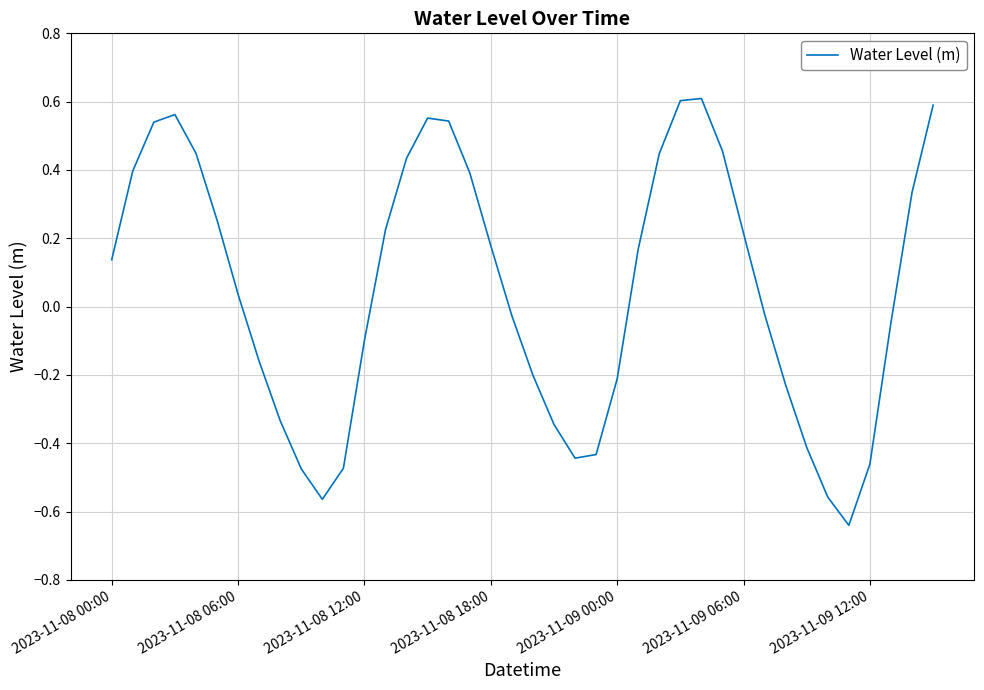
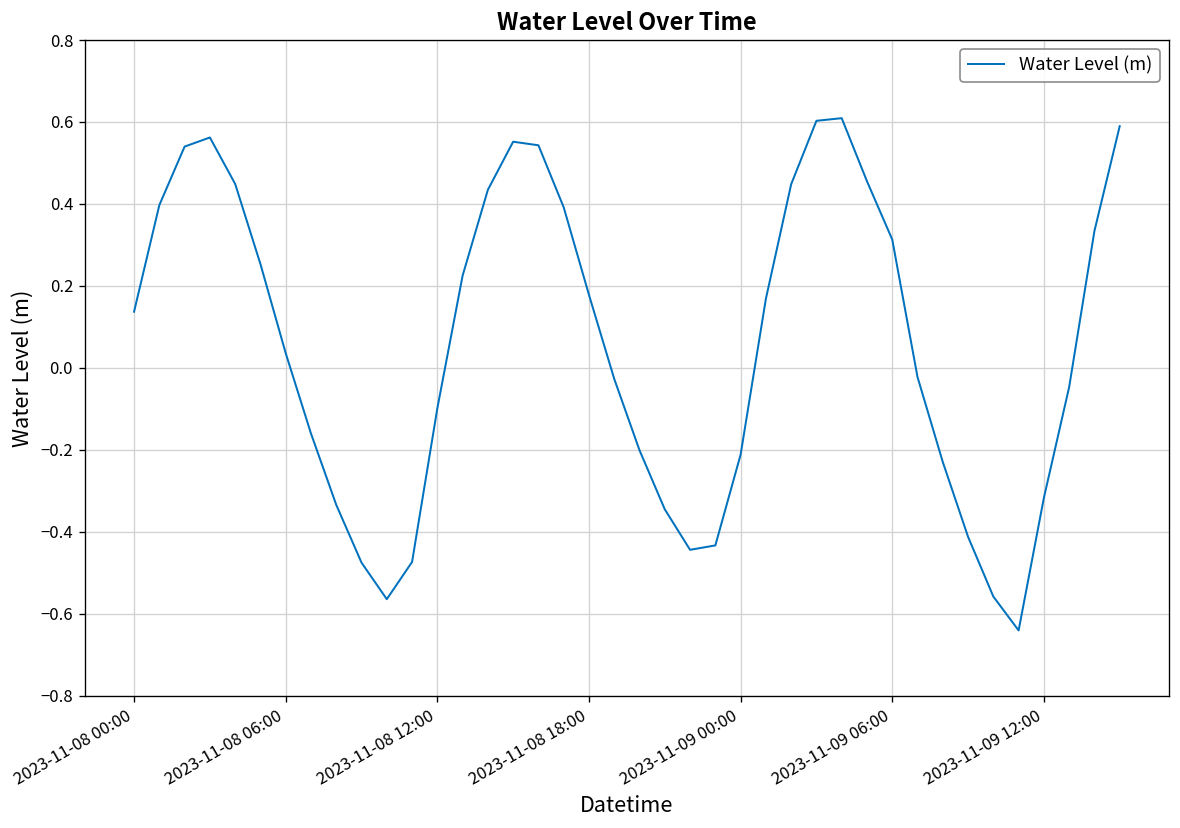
2023-11-09 06:00: 0.21 -> 0.31
2023-11-09 12:00: -0.46 -> -0.32
